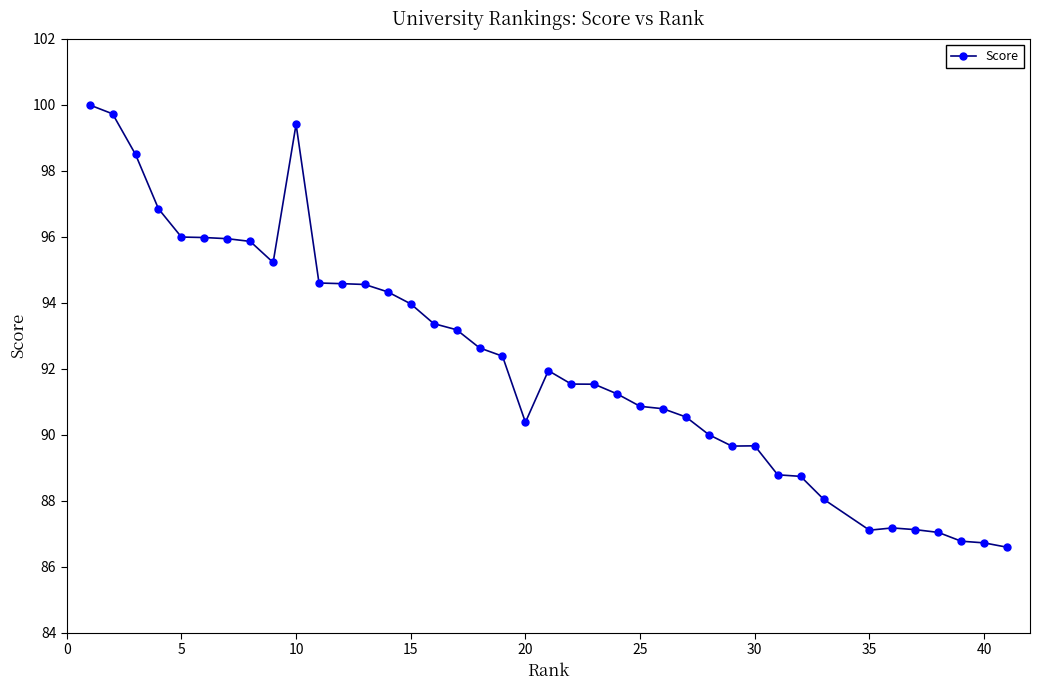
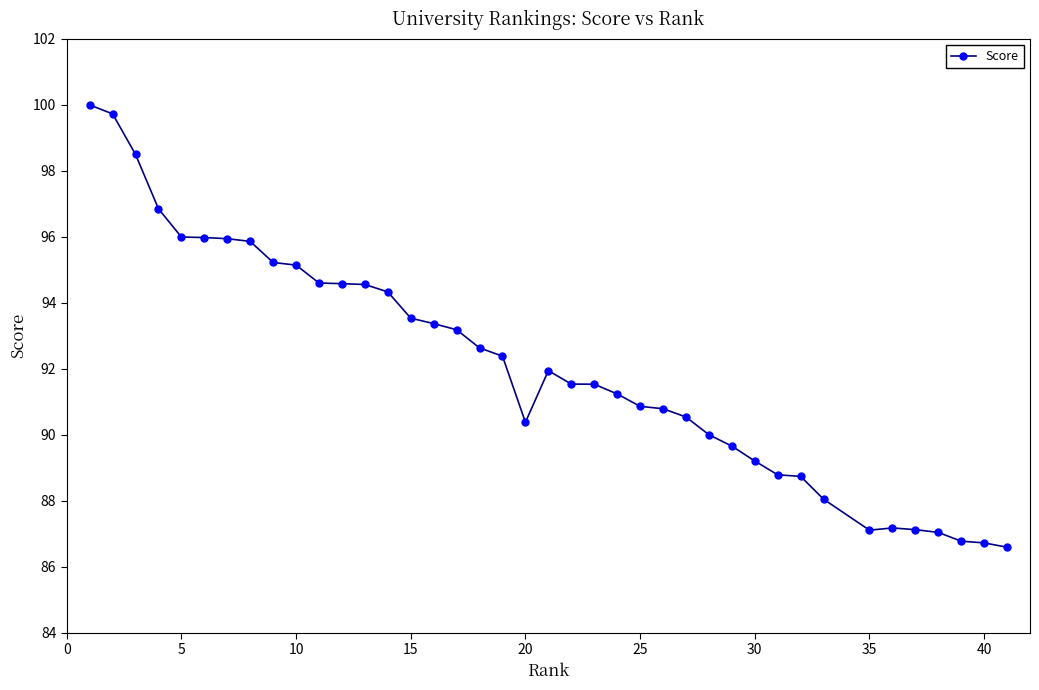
10: 99.4 -> 95.1
15: 94.0 -> 93.5
30: 89.7 -> 89.2
